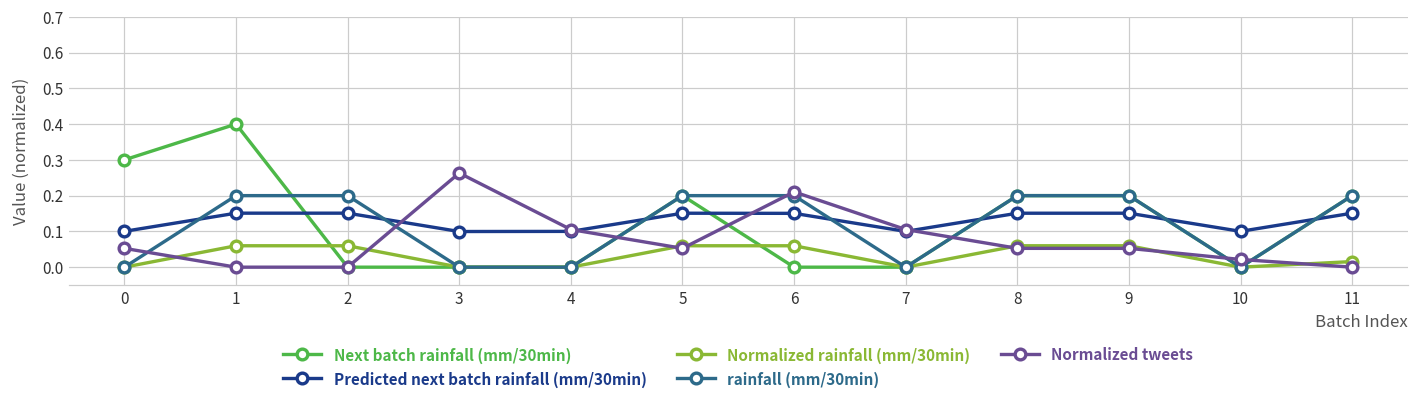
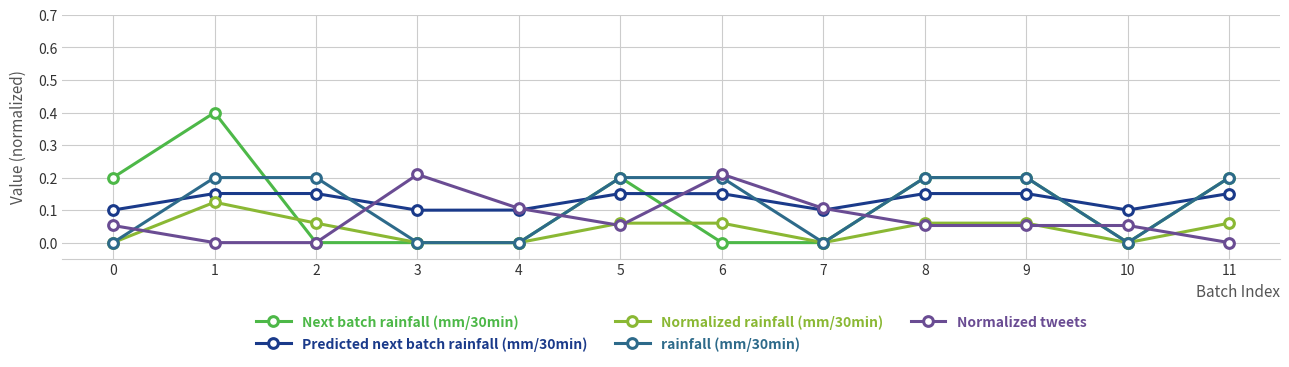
Next batch rainfall (mm/30min), 0: 0.3 -> 0.2
Normalized rainfall (mm/30min), 1: 0.06 -> 0.12
Normalized tweets, 3: 0.26 -> 0.21
Normalized tweets, 10: 0.02 -> 0.05
Normalized rainfall (mm/30min), 11: 0.02 -> 0.06
